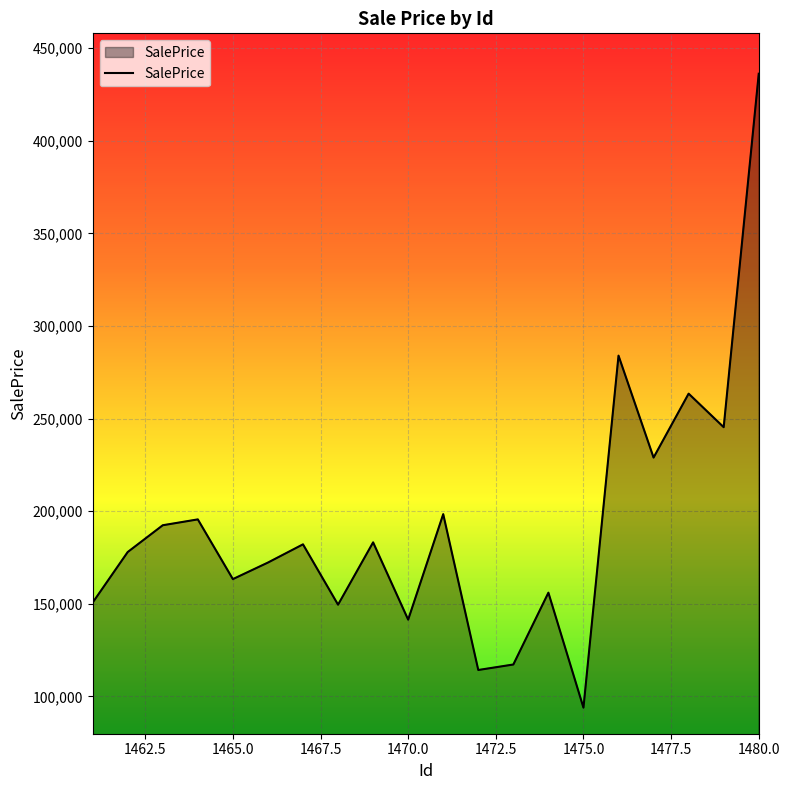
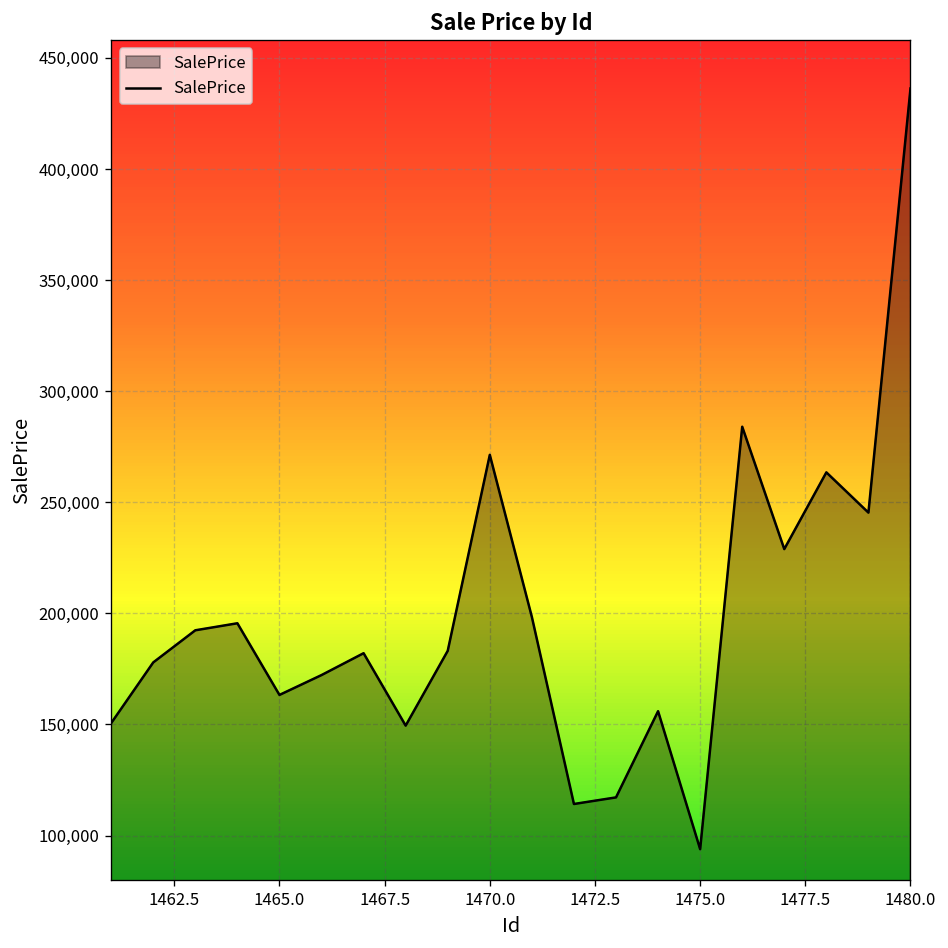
1470.0: 141,000 -> 271,000
